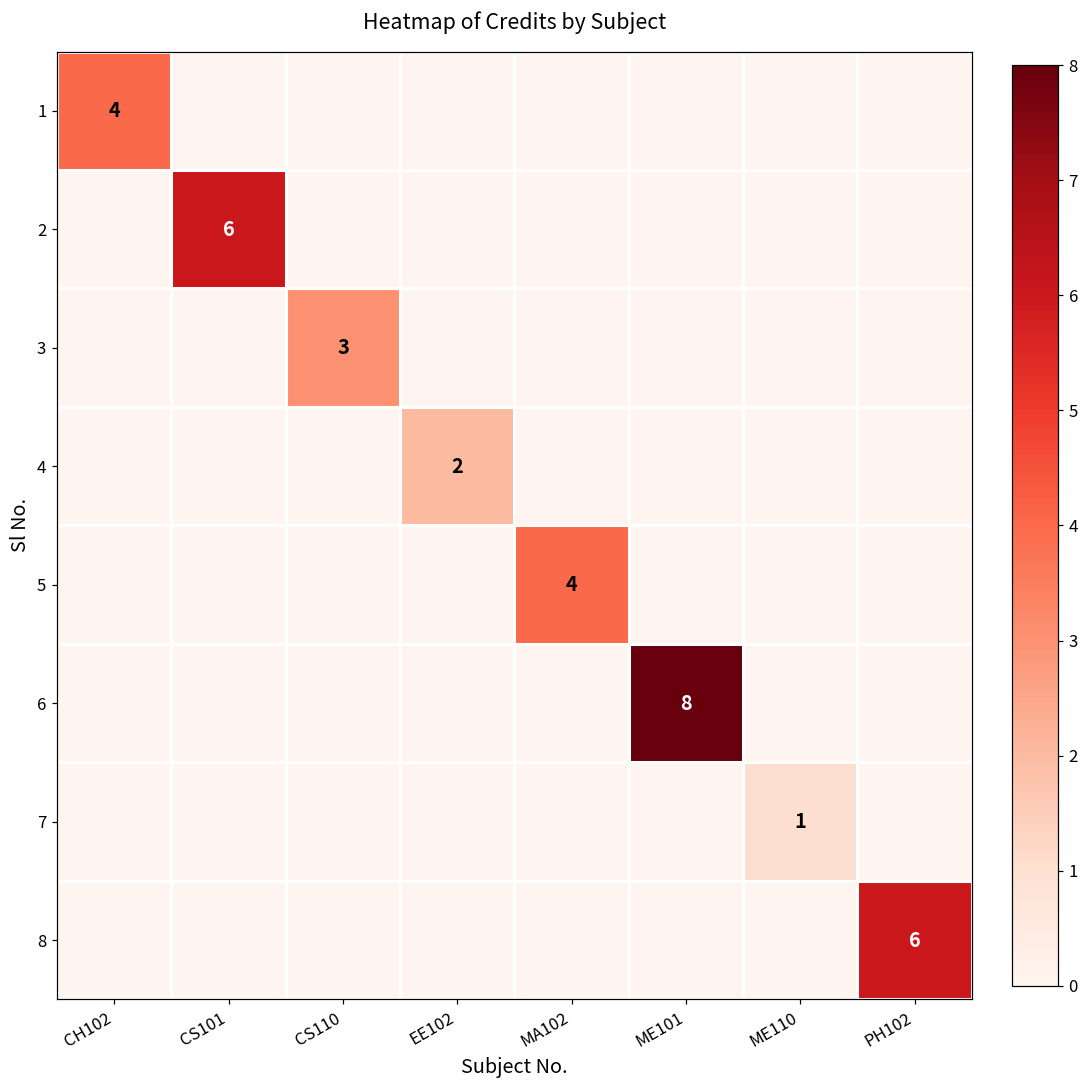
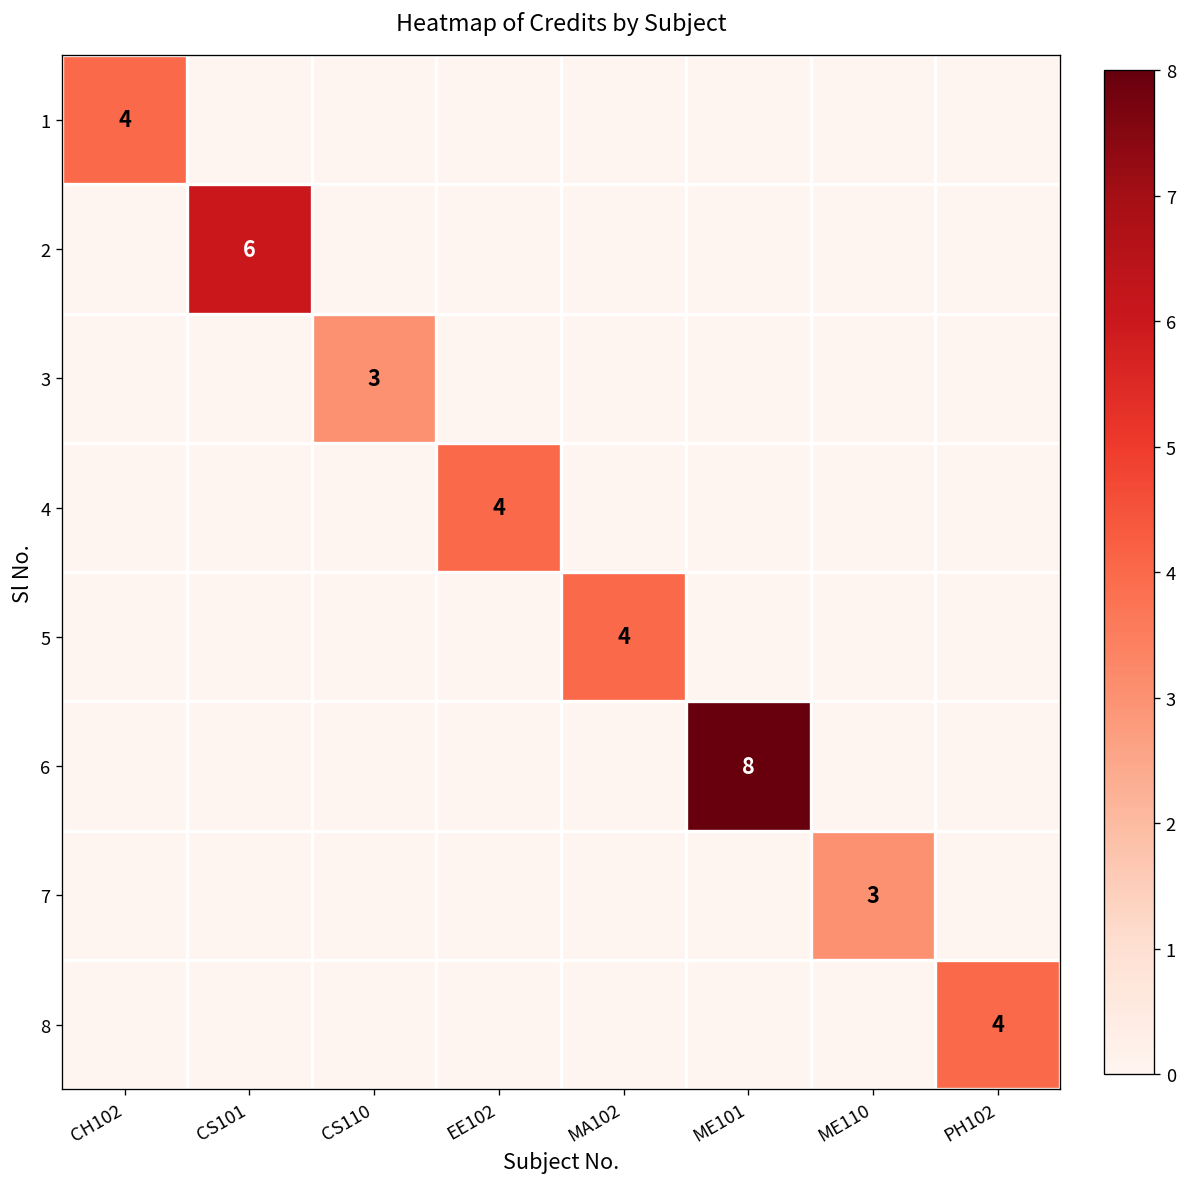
4, EE102: 2 -> 4
7, ME110: 1 -> 3
8, PH102: 6 -> 4
